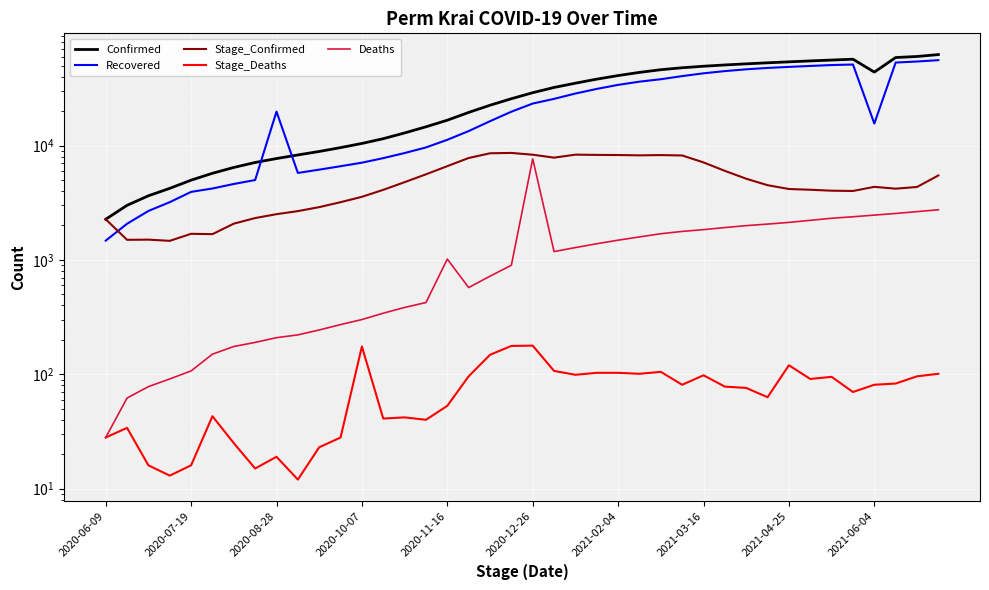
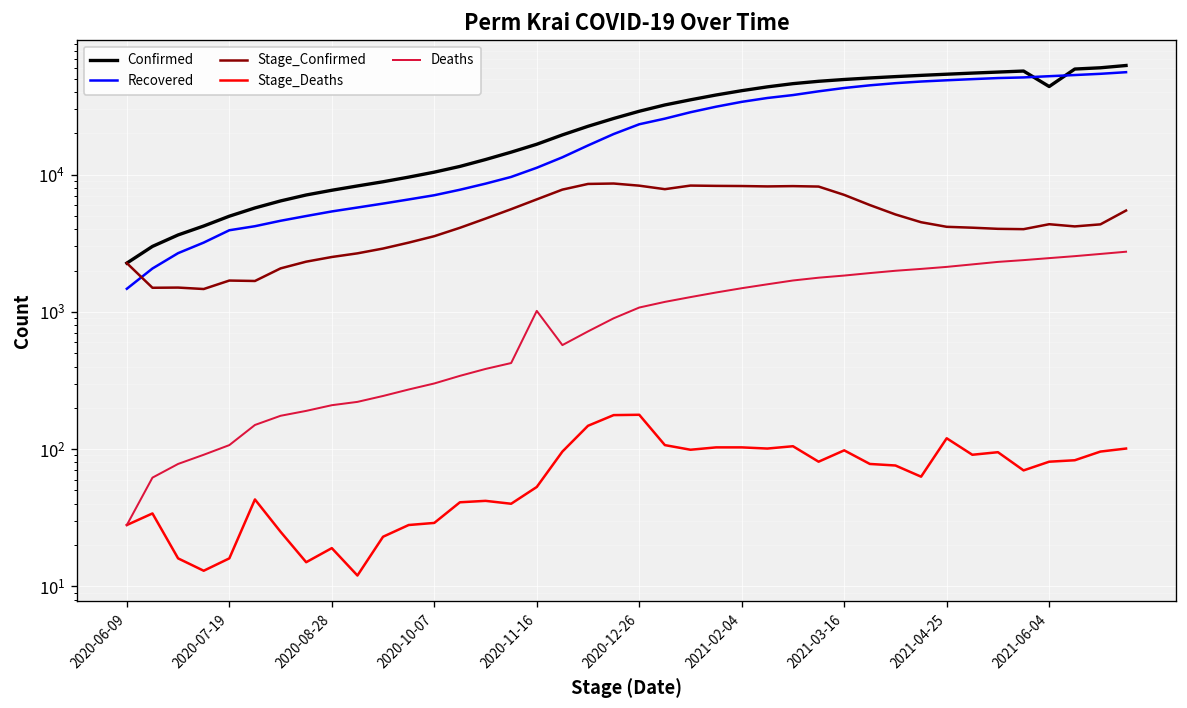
Recovered, 2020-08-28: 20000 -> 5000
Stage_Deaths, 2020-10-07: 180 -> 29
Deaths, 2020-12-26: 8000 -> 1100
Recovered, 2021-06-04: 16000 -> 50000
